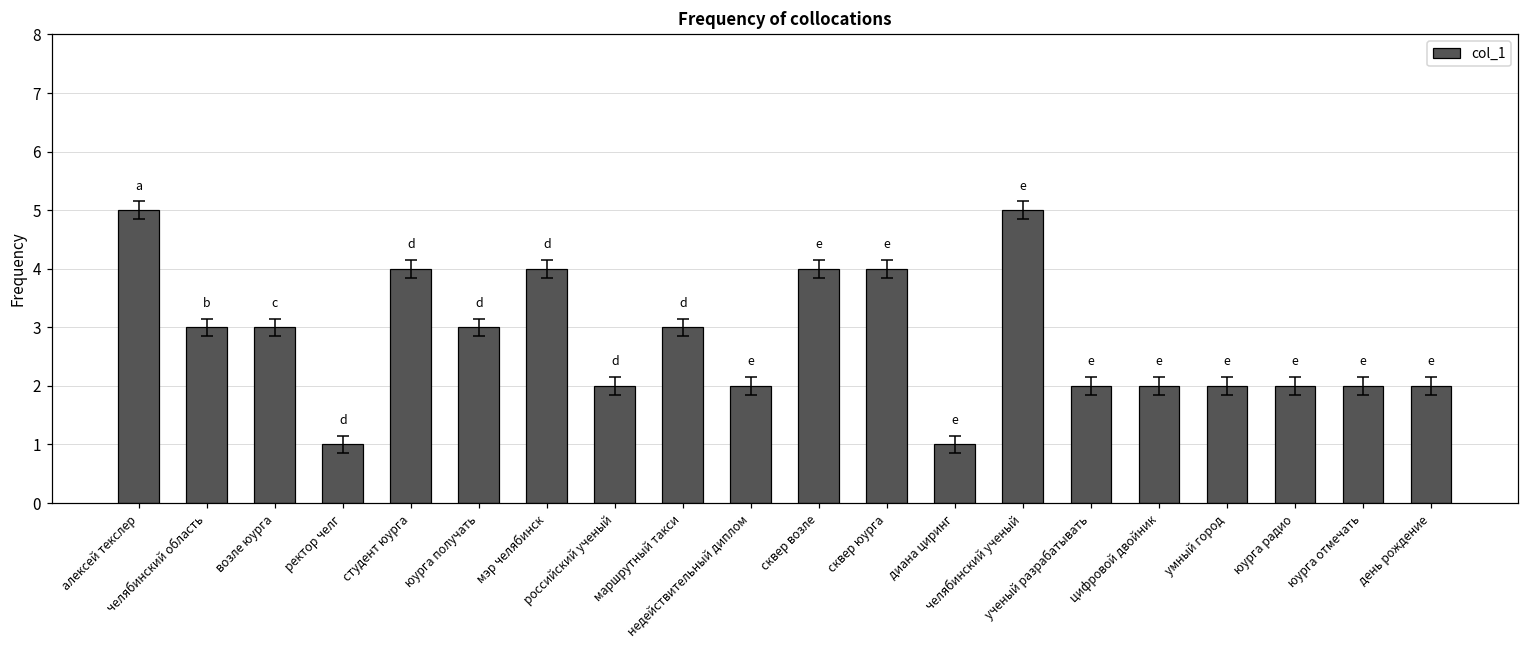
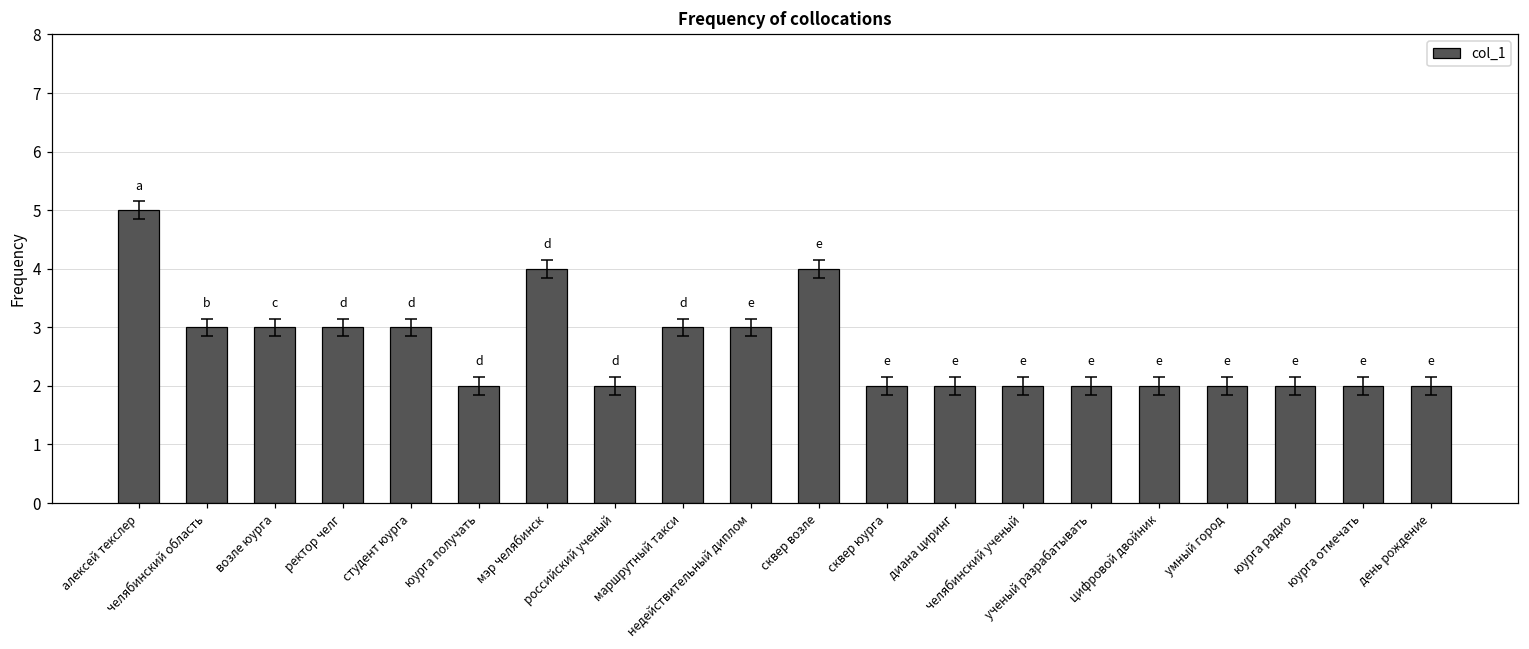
col_1, ректор челг: 1 -> 3
col_1, студент юурга: 4 -> 3
col_1, юурга получать: 3 -> 2
col_1, недействительный диплом: 2 -> 3
col_1, сквер юурга: 4 -> 2
col_1, диана циринг: 1 -> 2
col_1, челябинский ученый: 5 -> 2
